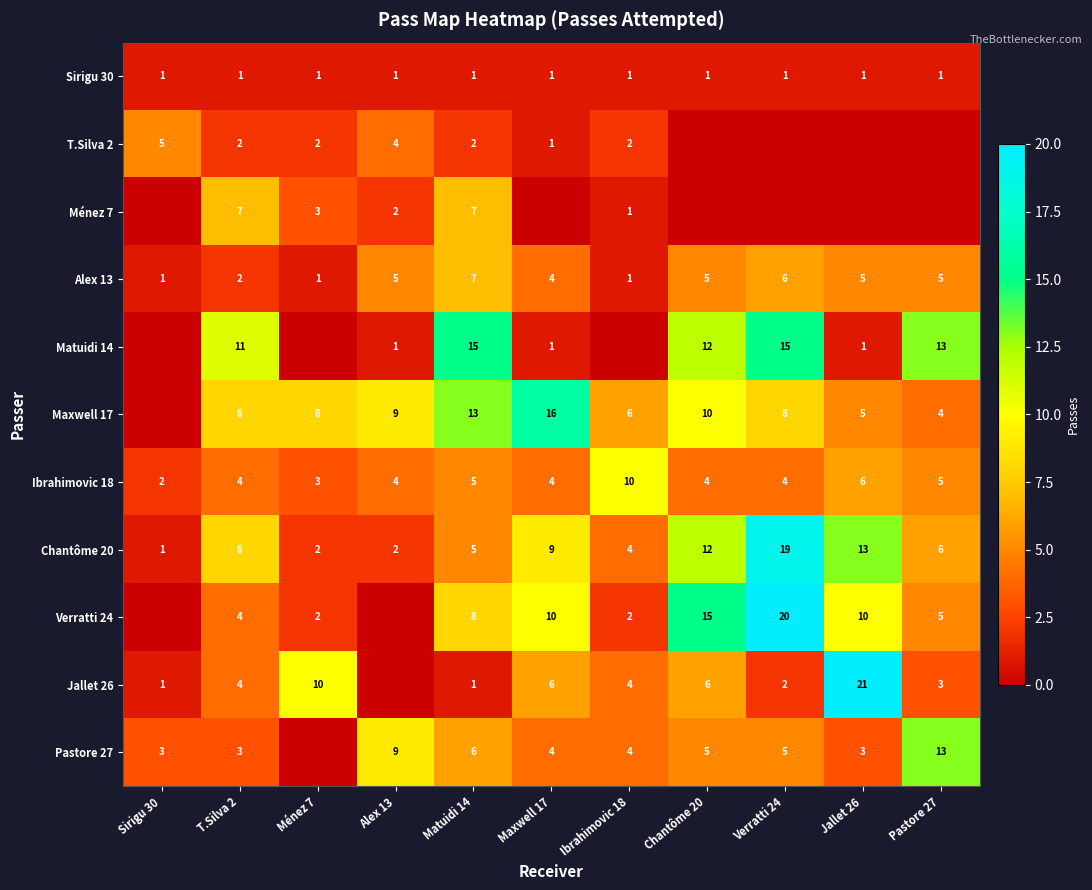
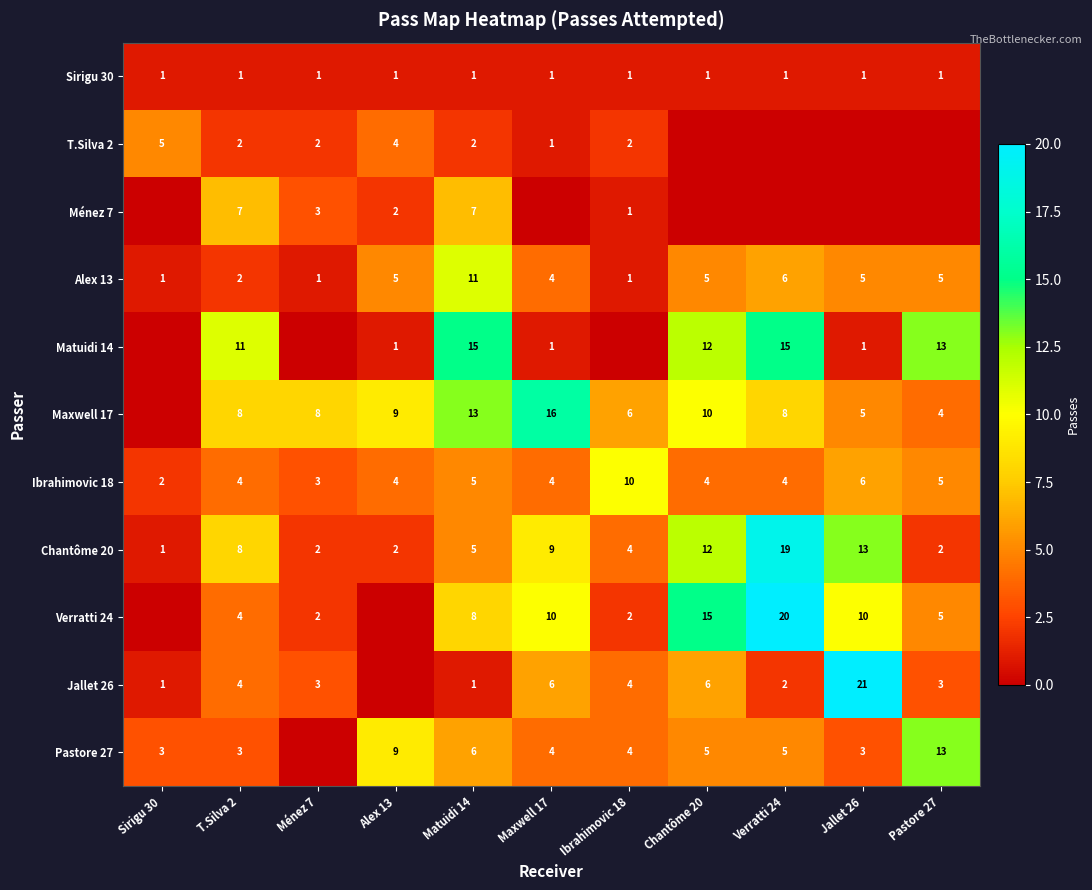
Alex 13, Matuidi 14: 7 -> 11
Chantôme 20, Pastore 27: 6 -> 2
Jallet 26, Ménez 7: 10 -> 3
